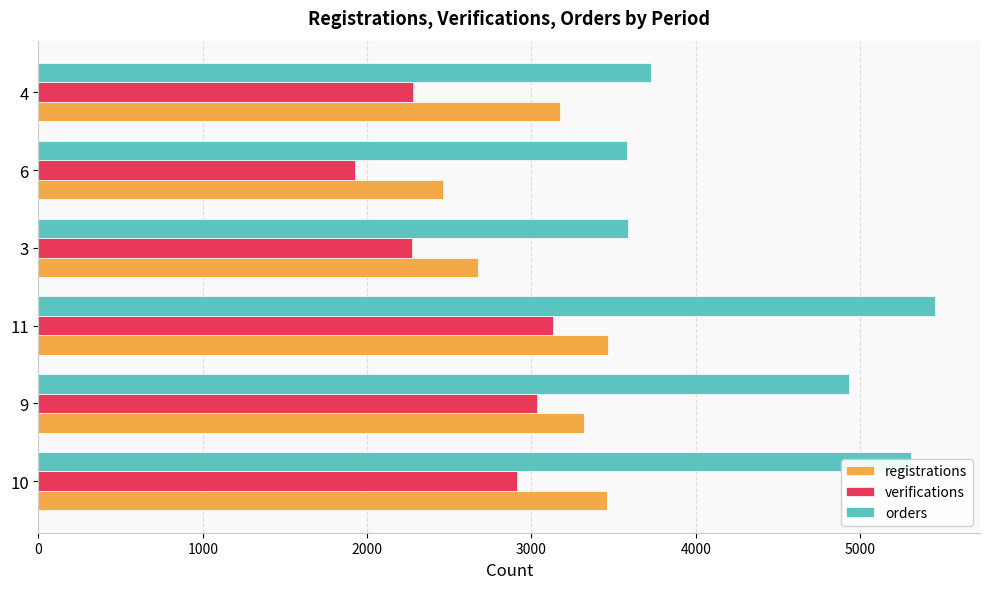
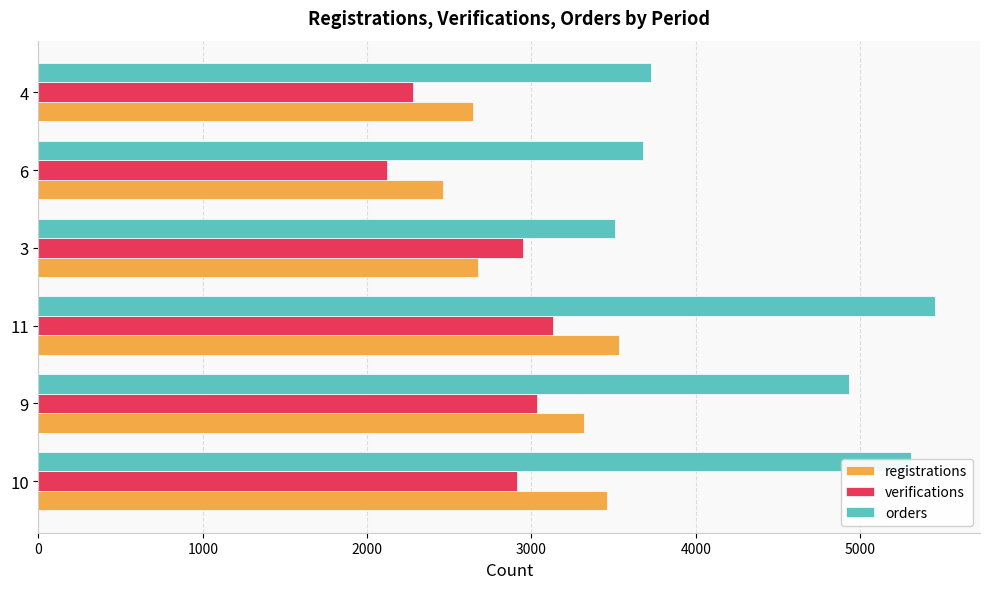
registrations, 4: 3180 -> 2640
orders, 6: 3580 -> 3680
verifications, 6: 1930 -> 2120
orders, 3: 3590 -> 3510
verifications, 3: 2270 -> 2950
registrations, 11: 3470 -> 3530
